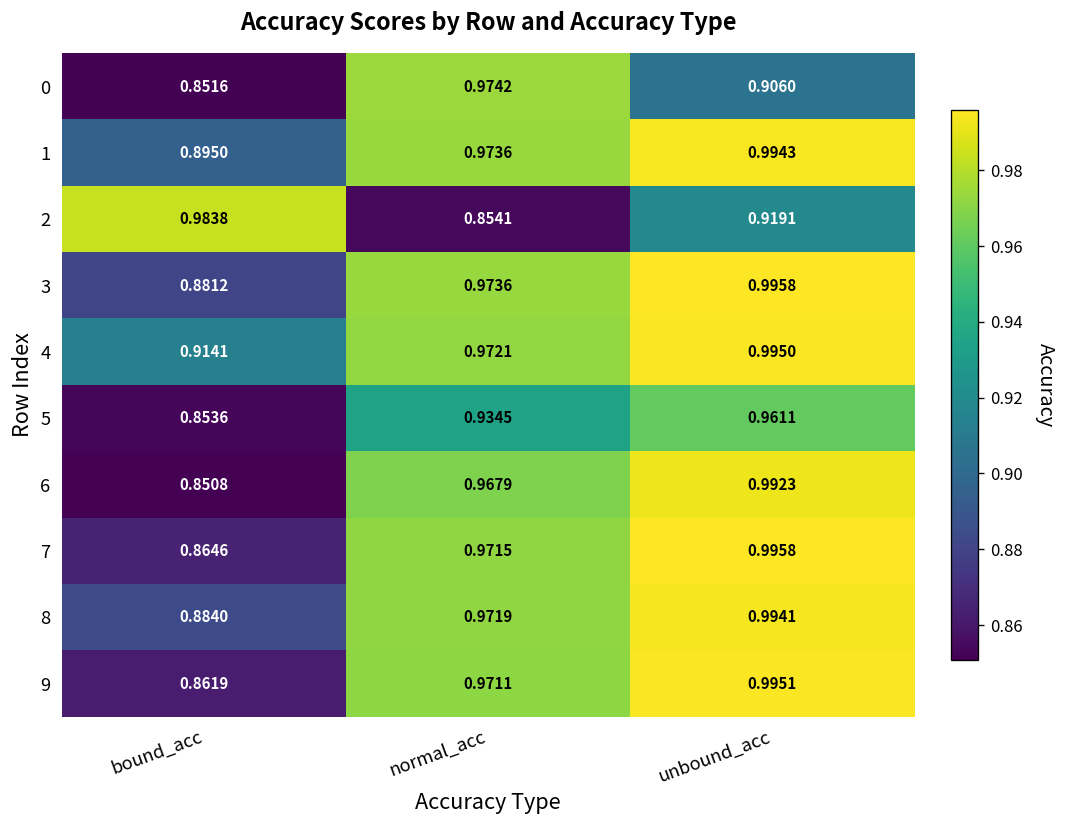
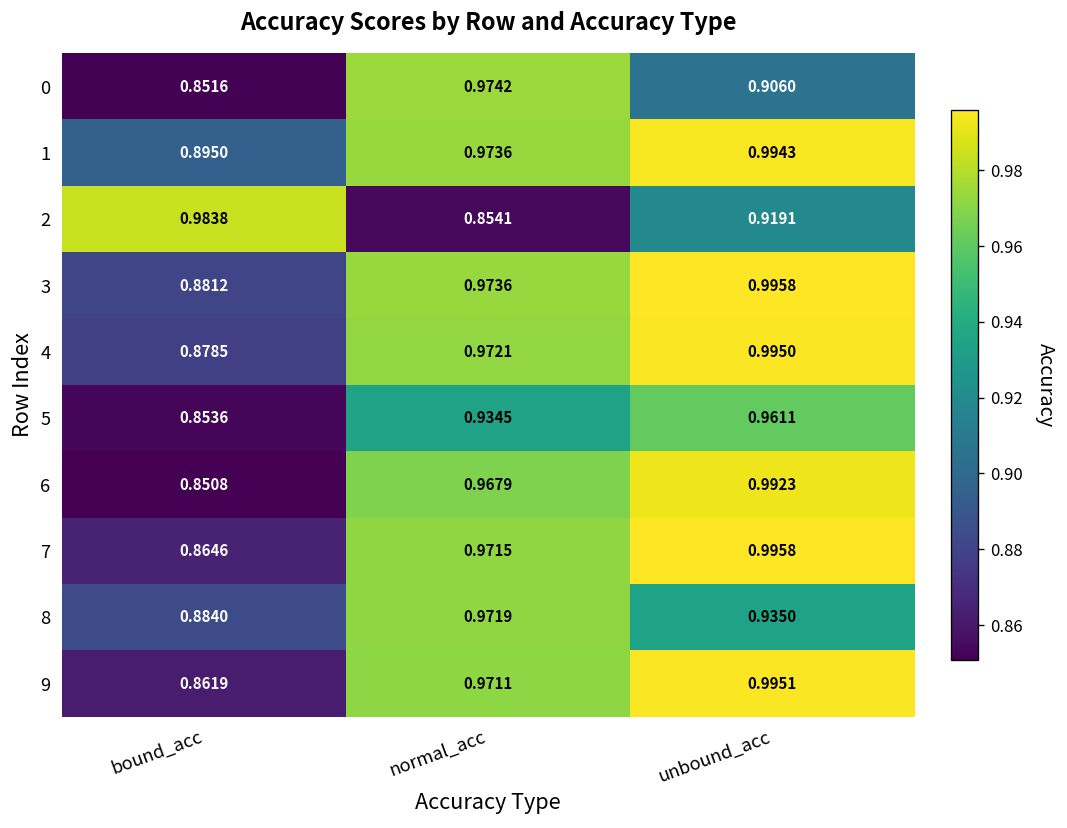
4, bound_acc: 0.9141 -> 0.8785
8, unbound_acc: 0.9941 -> 0.9350
